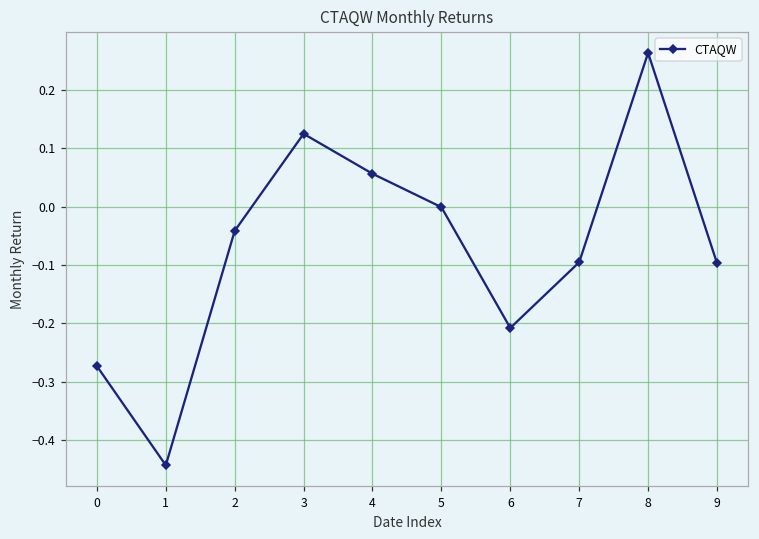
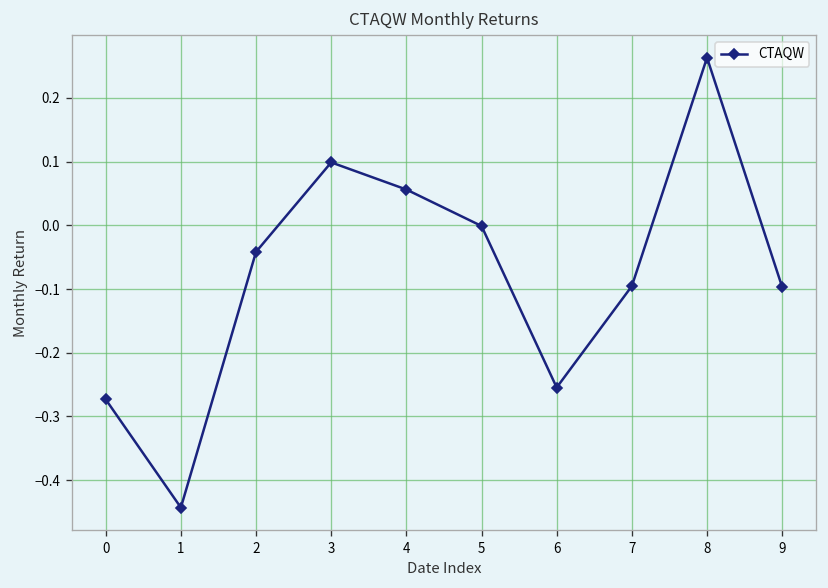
3: 0.12 -> 0.10
6: -0.21 -> -0.25
